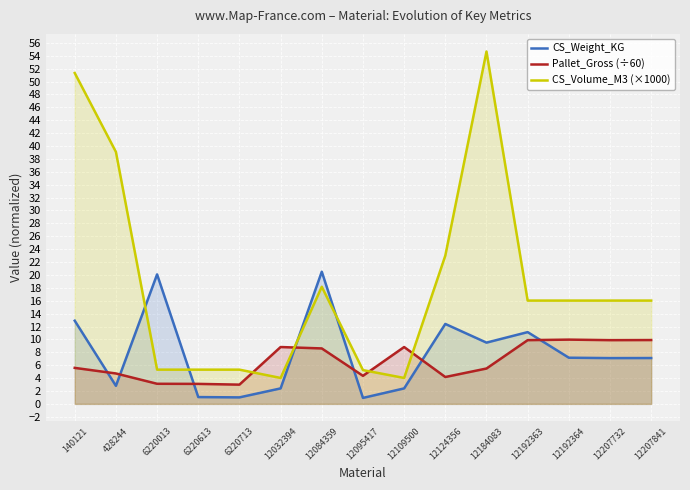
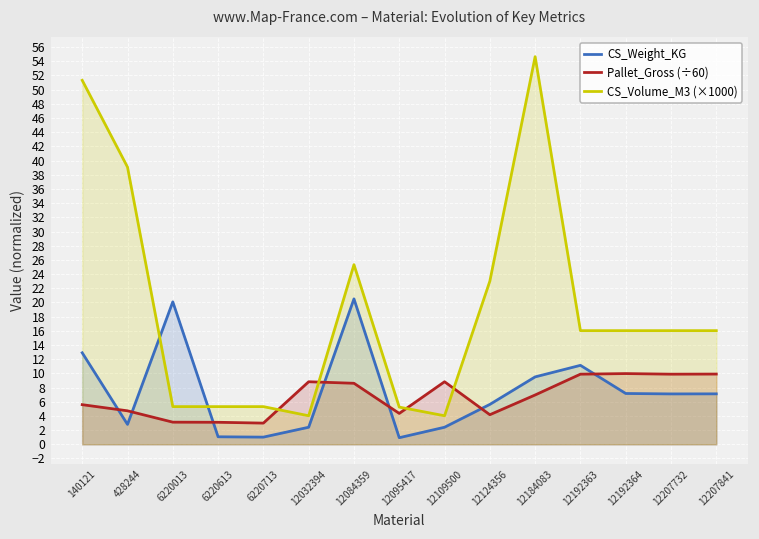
CS_Volume_M3 (×1000), 12084359: 18 -> 25
CS_Weight_KG, 12124356: 12 -> 6
Pallet_Gross (÷60), 12184083: 5 -> 7
